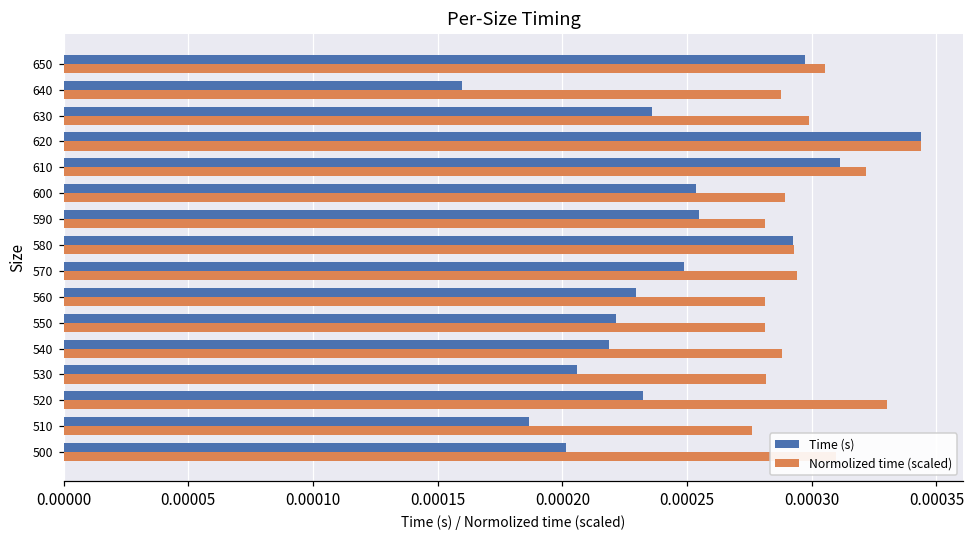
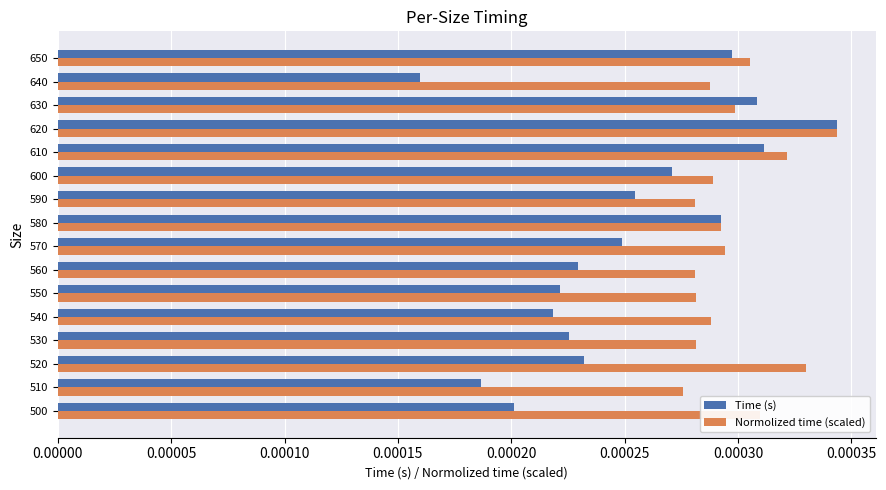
Time (s), 630: 0.000236 -> 0.000309
Time (s), 600: 0.000254 -> 0.000271
Time (s), 530: 0.000206 -> 0.000225
